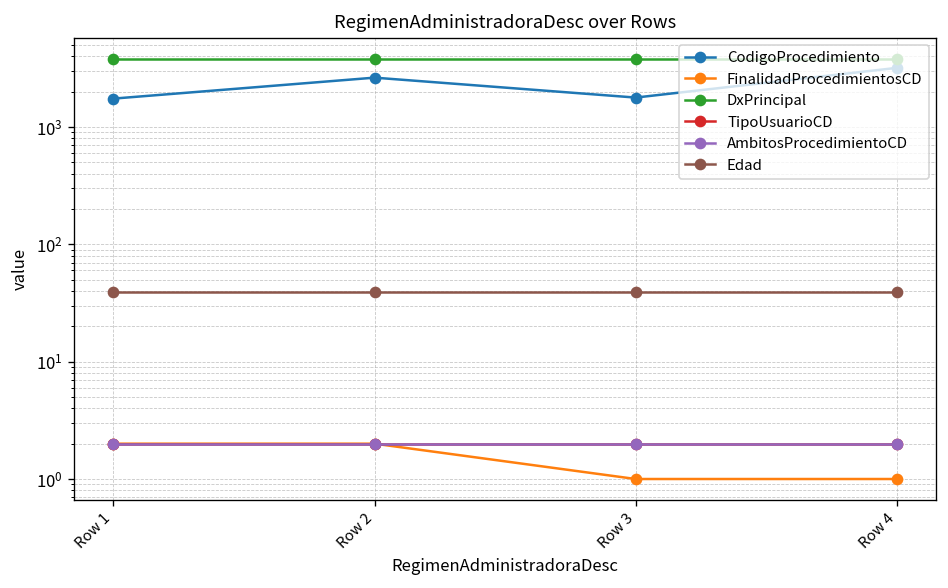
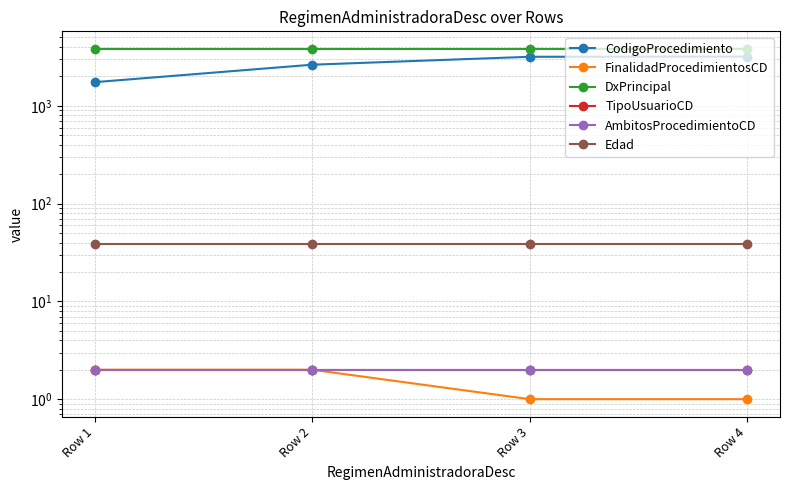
CodigoProcedimiento, Row 3: 1800 -> 3200
